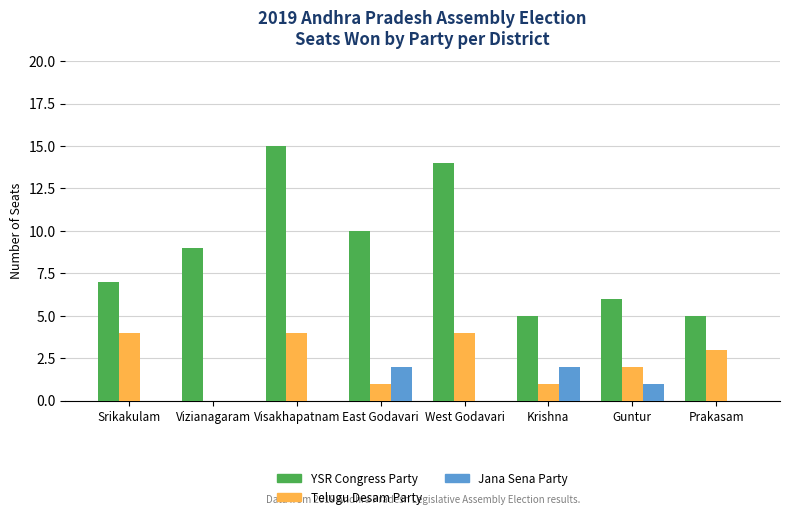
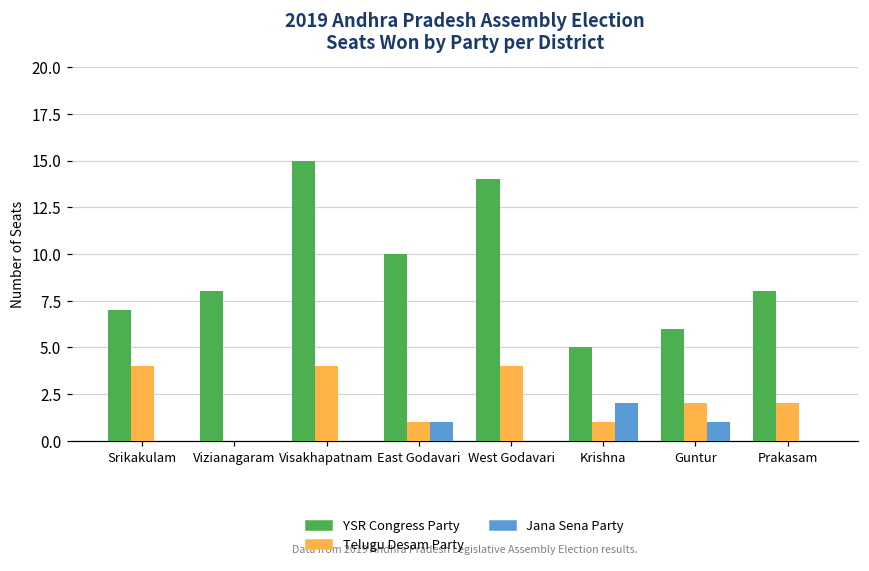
YSR Congress Party, Vizianagaram: 9 -> 8
Jana Sena Party, East Godavari: 2 -> 1
YSR Congress Party, Prakasam: 5 -> 8
Telugu Desam Party, Prakasam: 3 -> 2
